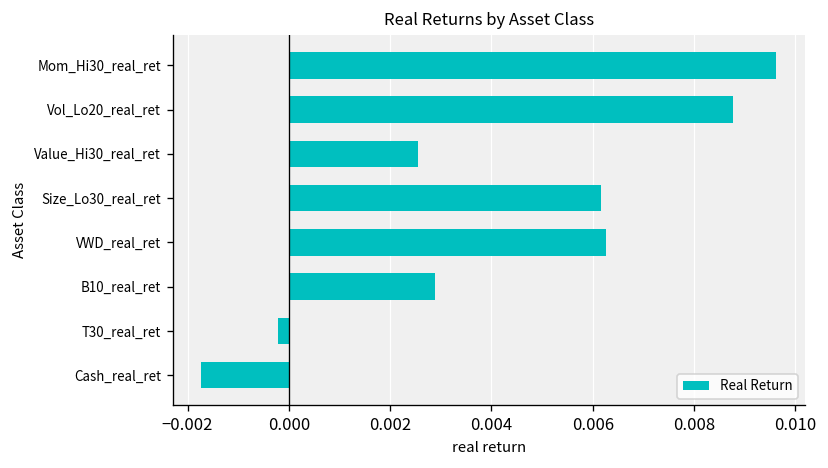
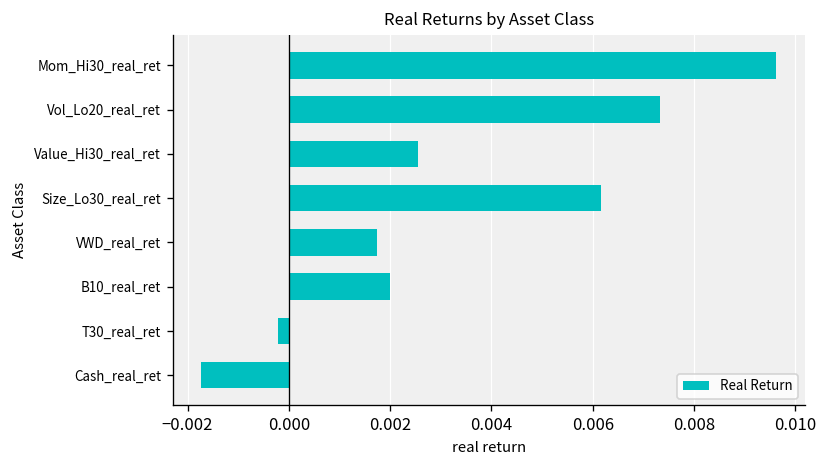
Vol_Lo20_real_ret: 0.0088 -> 0.0073
VWD_real_ret: 0.0063 -> 0.0017
B10_real_ret: 0.0029 -> 0.0020
